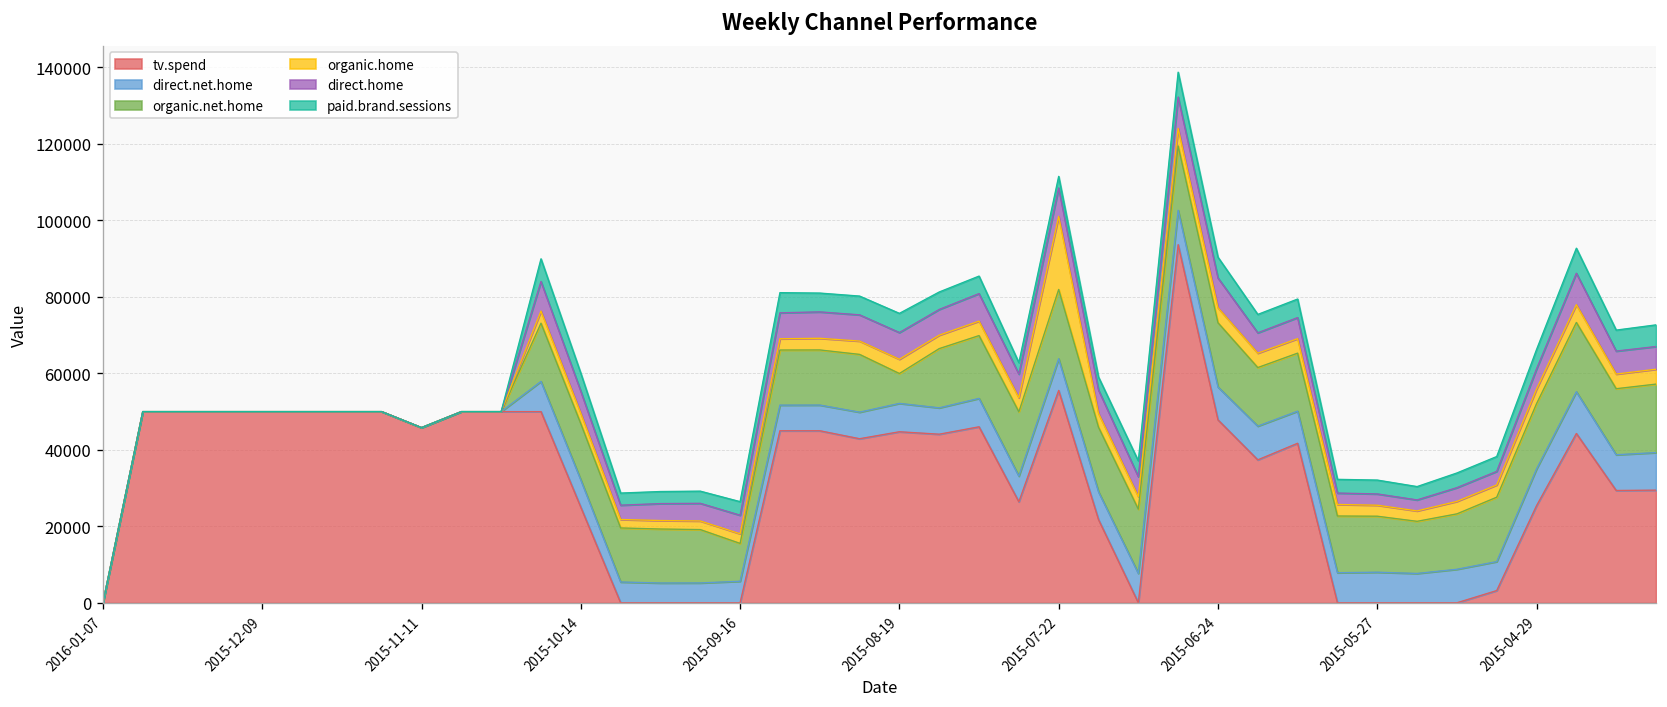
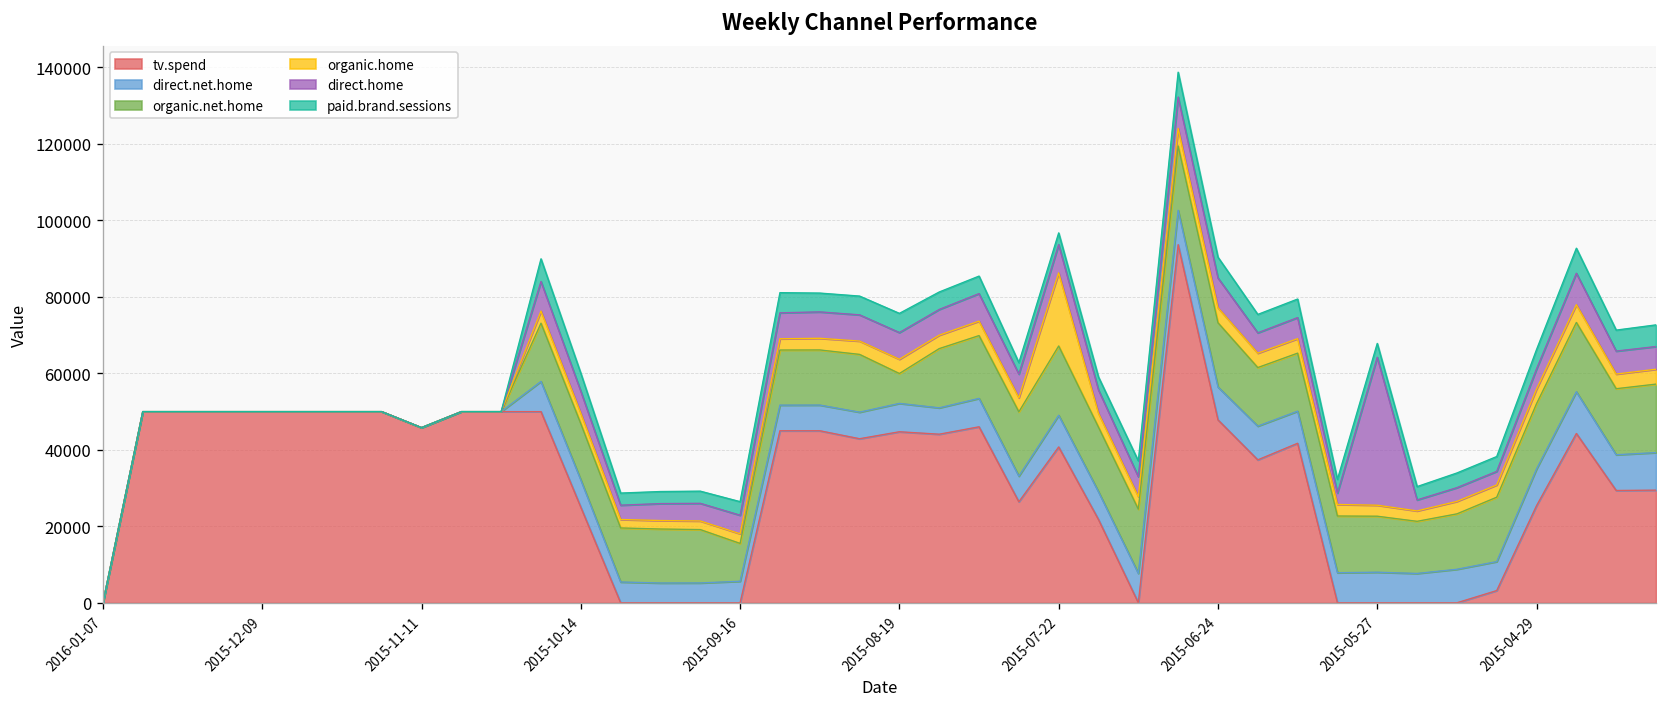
tv.spend, 2015-07-22: 56000 -> 41000
direct.home, 2015-05-27: 3000 -> 39000
